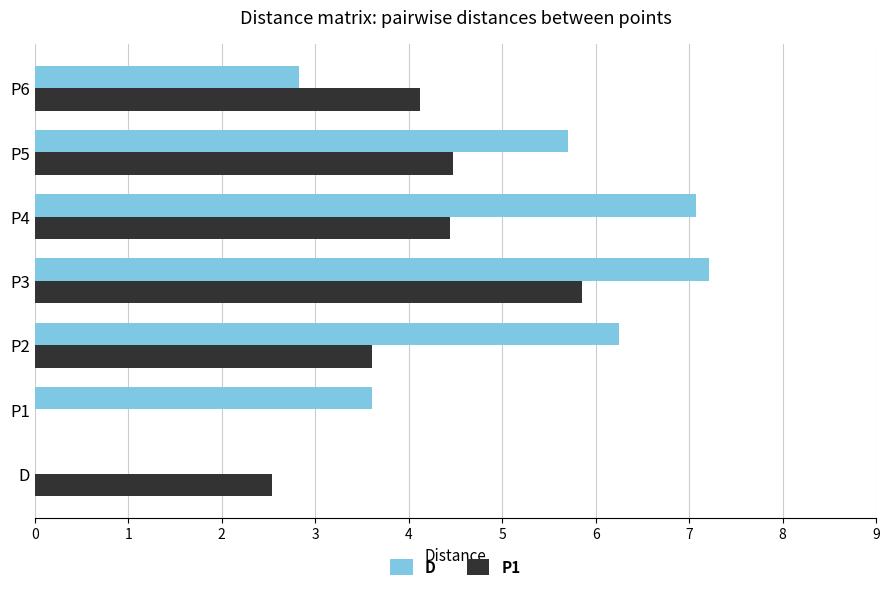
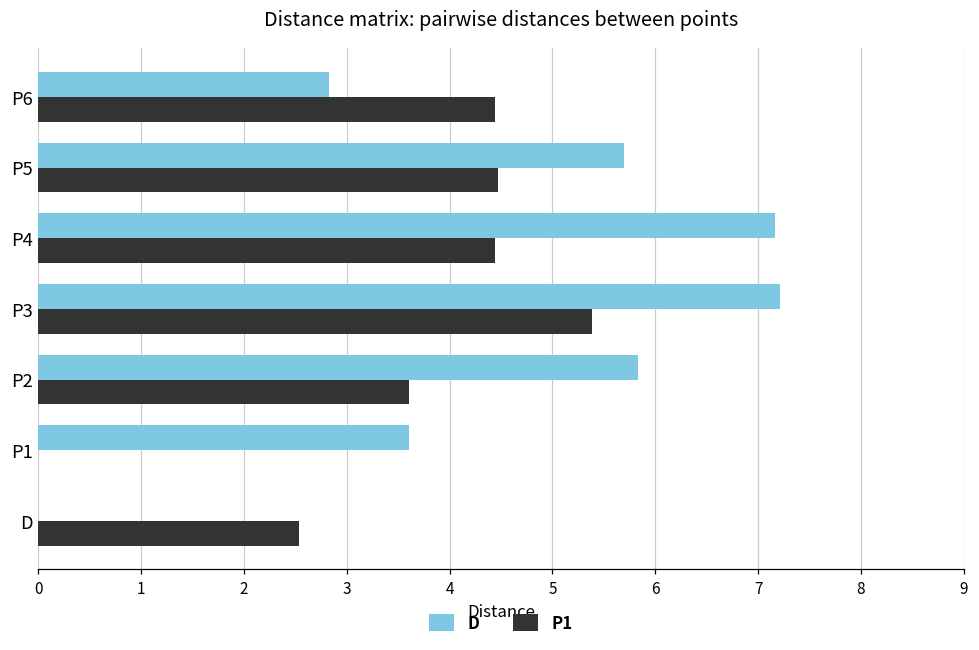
P1, P6: 4.1 -> 4.4
D, P4: 7.1 -> 7.2
P1, P3: 5.9 -> 5.4
D, P2: 6.3 -> 5.8
